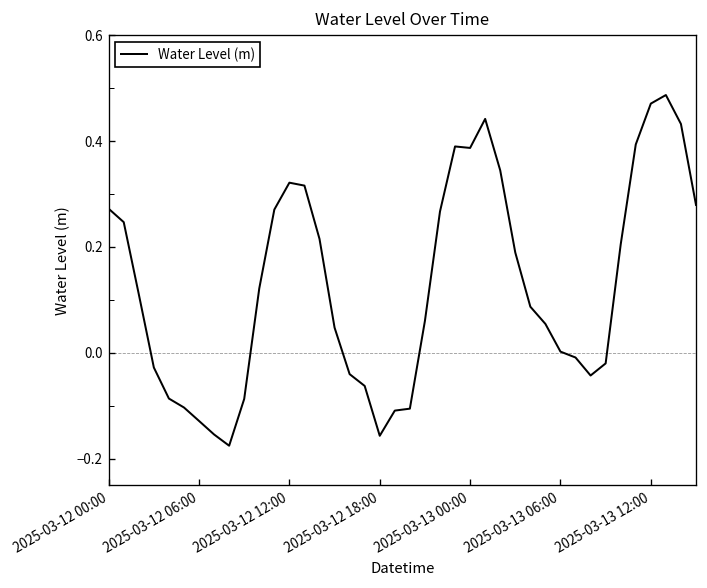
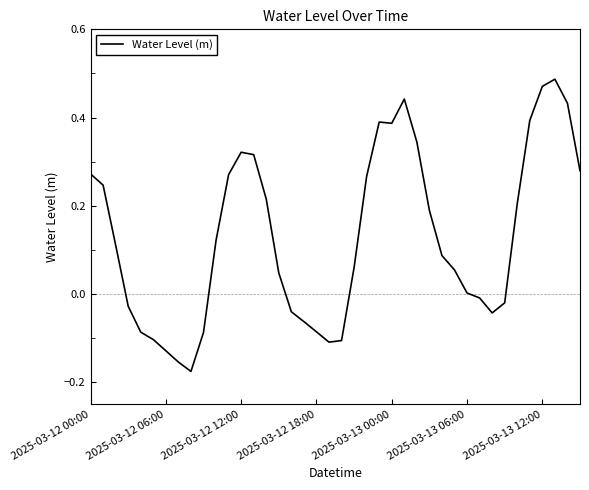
2025-03-12 18:00: -0.16 -> -0.09
